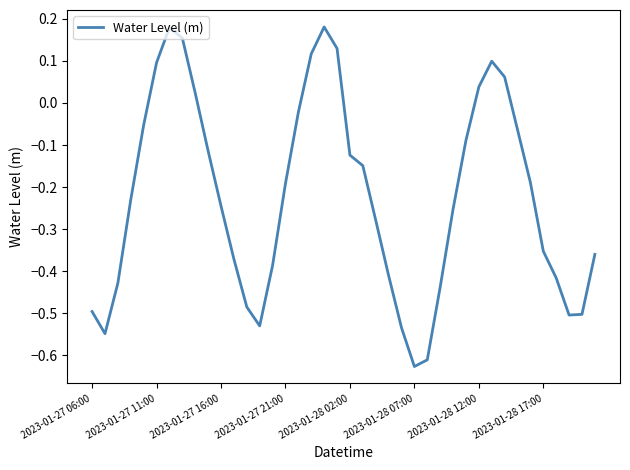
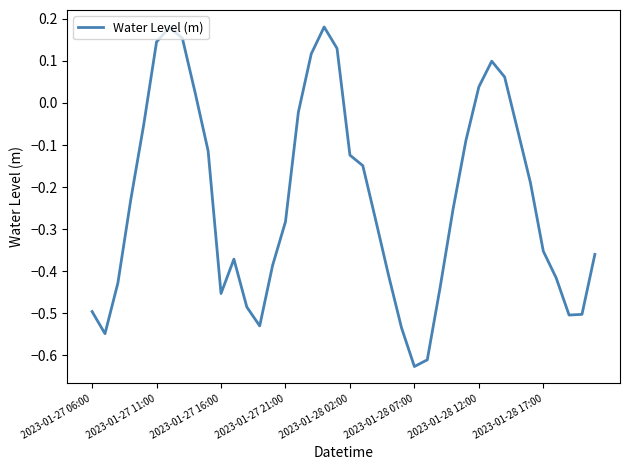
2023-01-27 11:00: 0.10 -> 0.15
2023-01-27 16:00: -0.25 -> -0.45
2023-01-27 21:00: -0.19 -> -0.28
